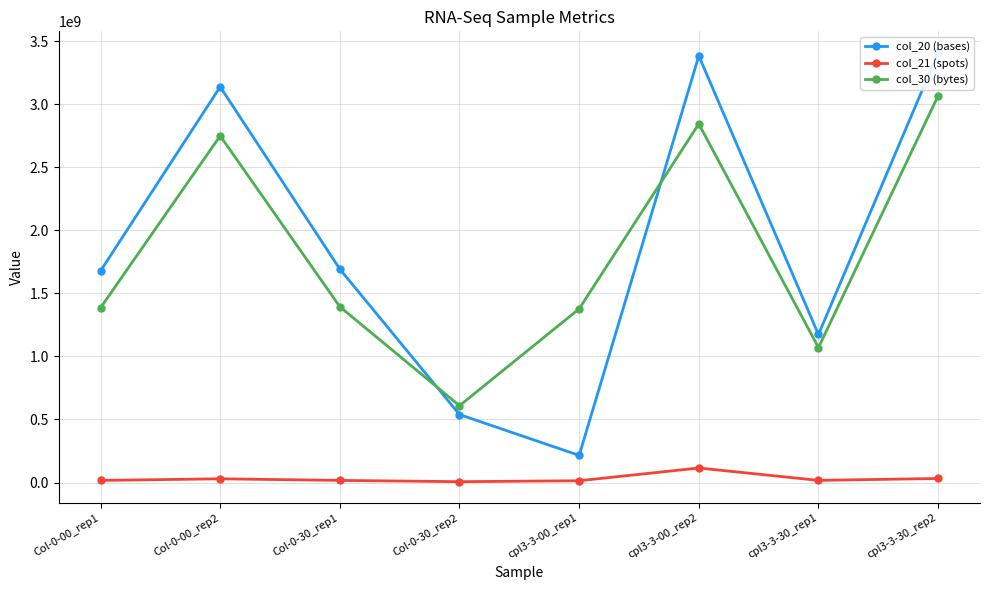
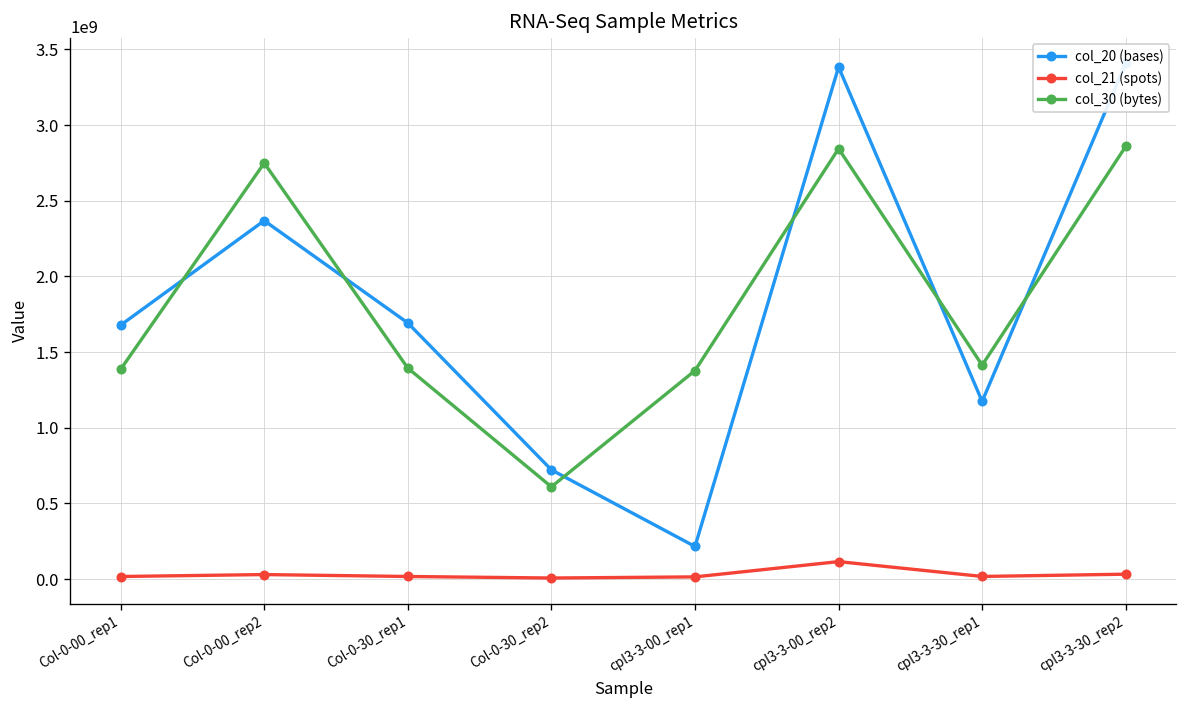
col_20 (bases), Col-0-00_rep2: 3140000000 -> 2370000000
col_20 (bases), Col-0-30_rep2: 540000000 -> 720000000
col_30 (bytes), cpl3-3-30_rep1: 1070000000 -> 1410000000
col_30 (bytes), cpl3-3-30_rep2: 3070000000 -> 2860000000
